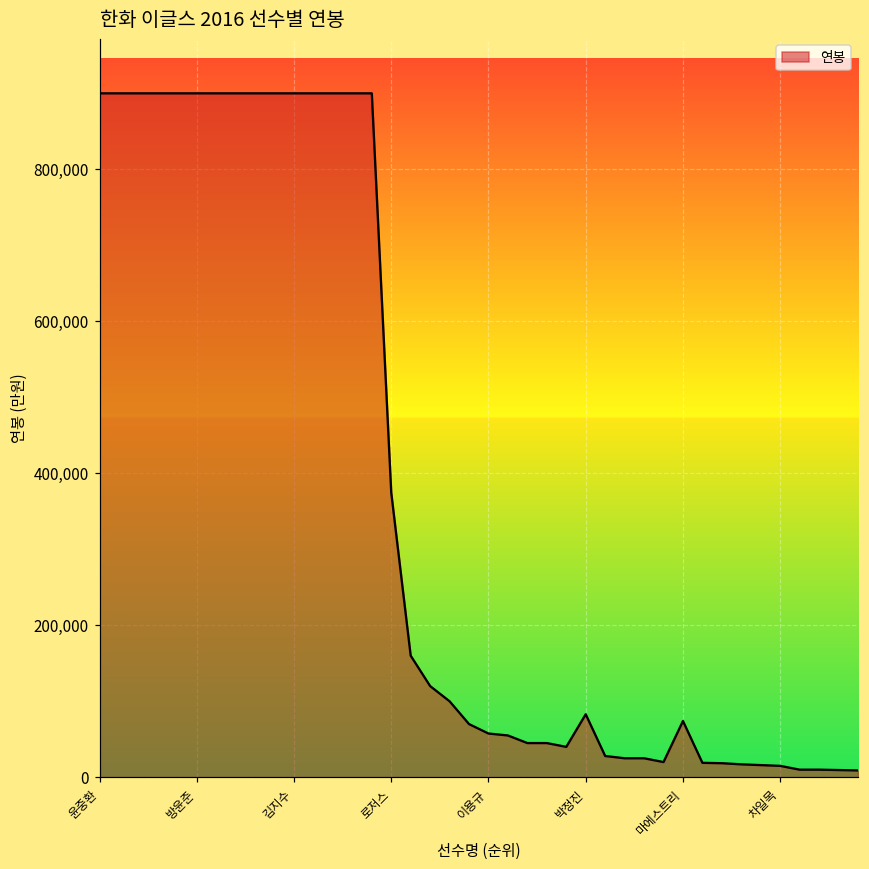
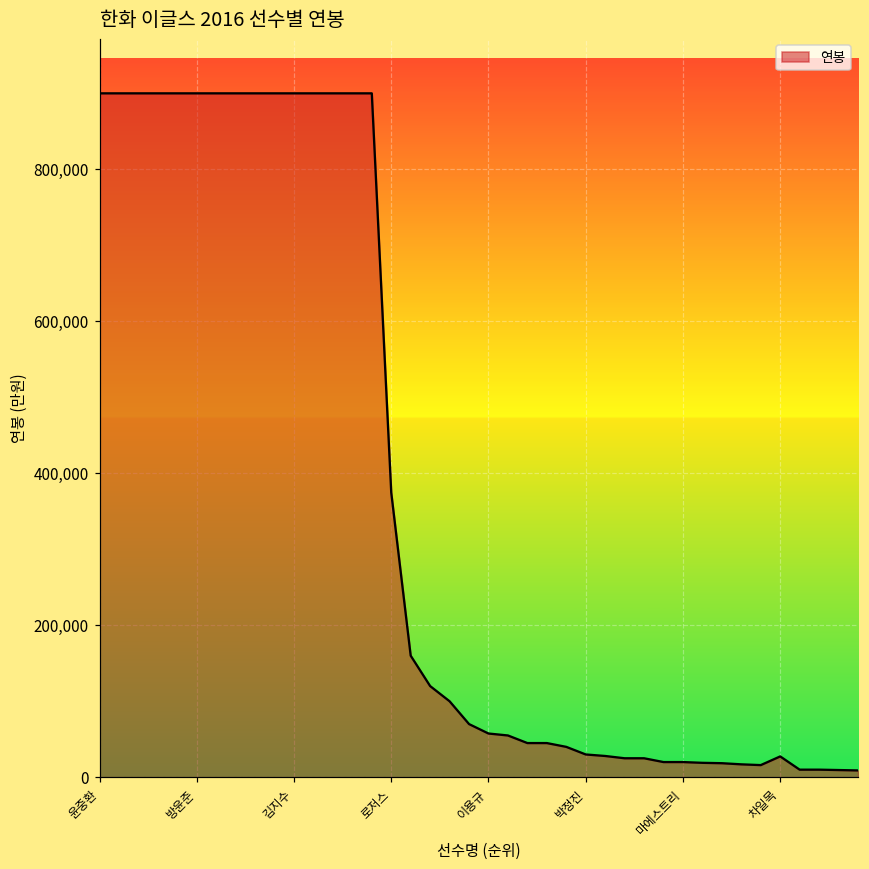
박정진: 80,000 -> 30,000
마에스트리: 70,000 -> 20,000
차일목: 20,000 -> 30,000
